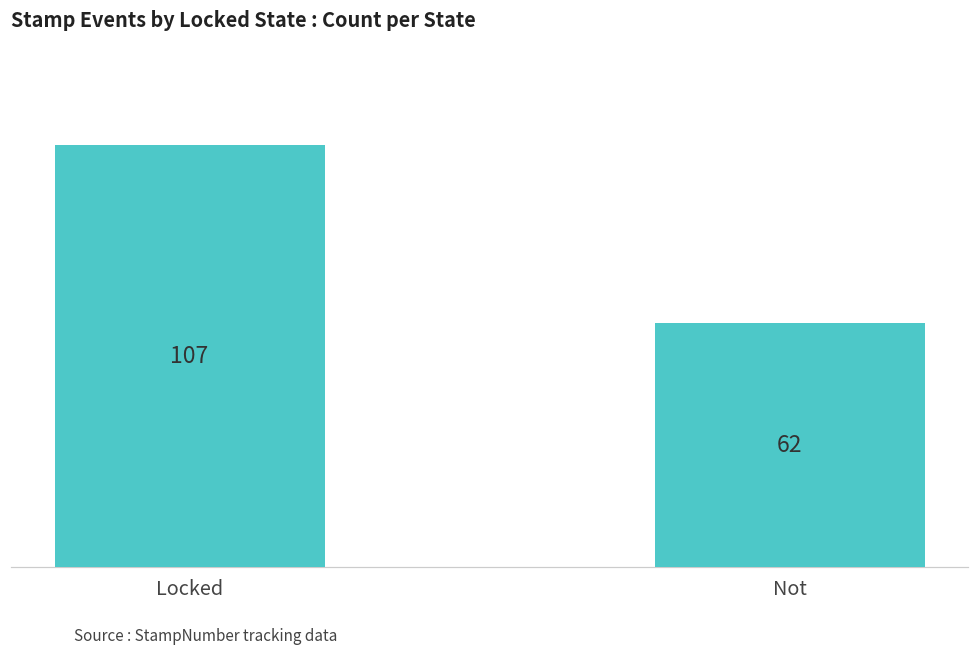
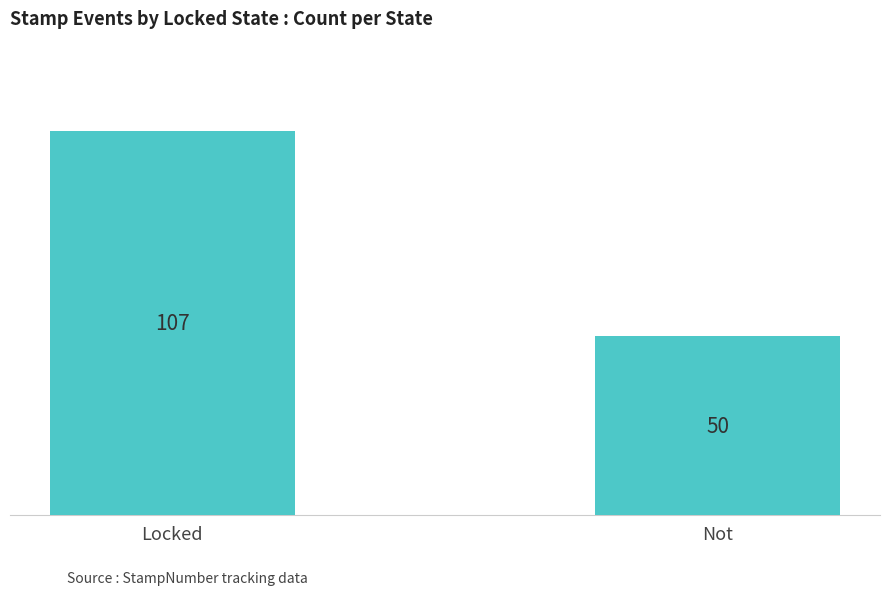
Not: 62 -> 50
